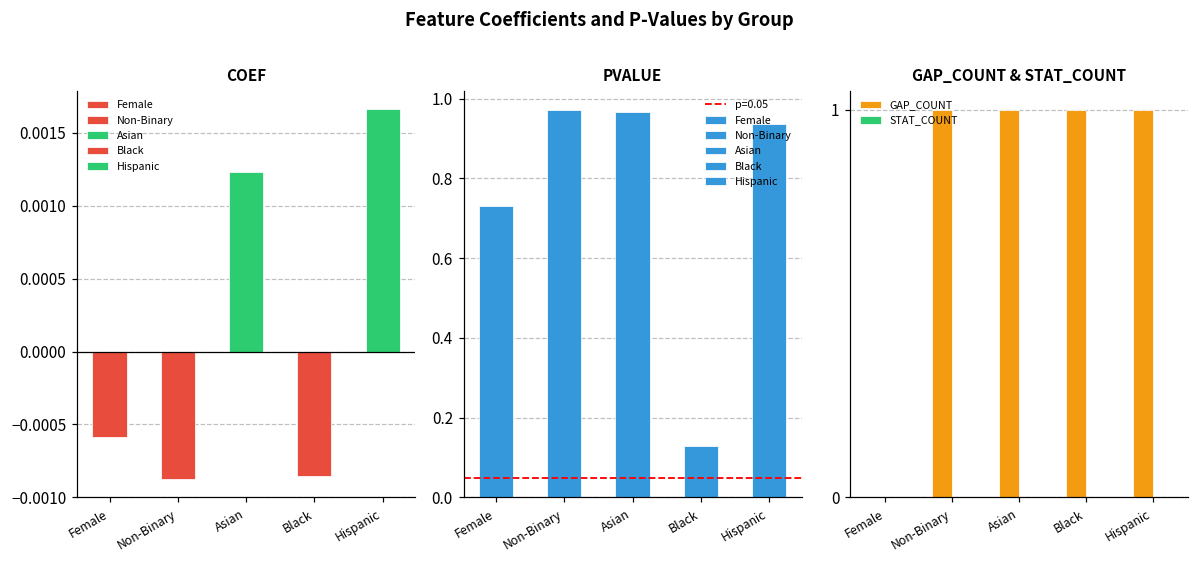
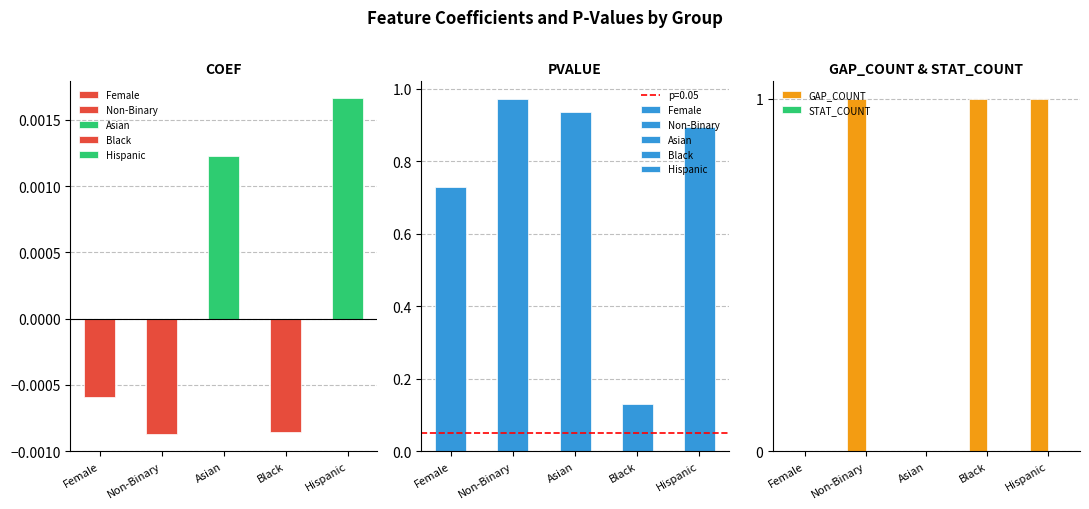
PVALUE, Asian: 0.97 -> 0.94
PVALUE, Hispanic: 0.94 -> 0.89
GAP_COUNT & STAT_COUNT, GAP_COUNT, Asian: 1 -> 0
